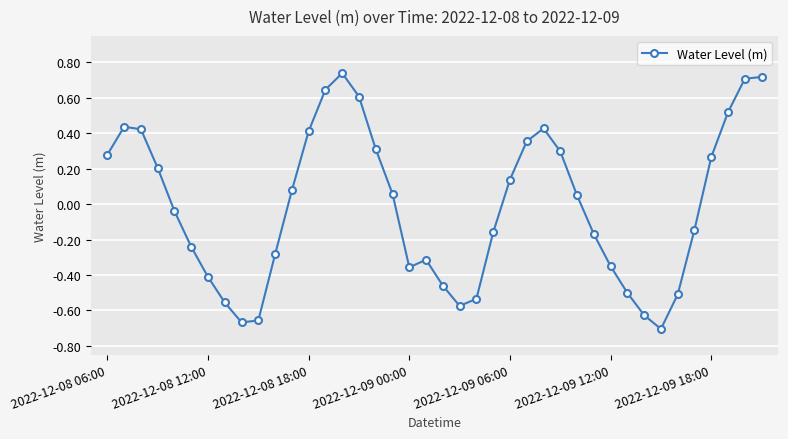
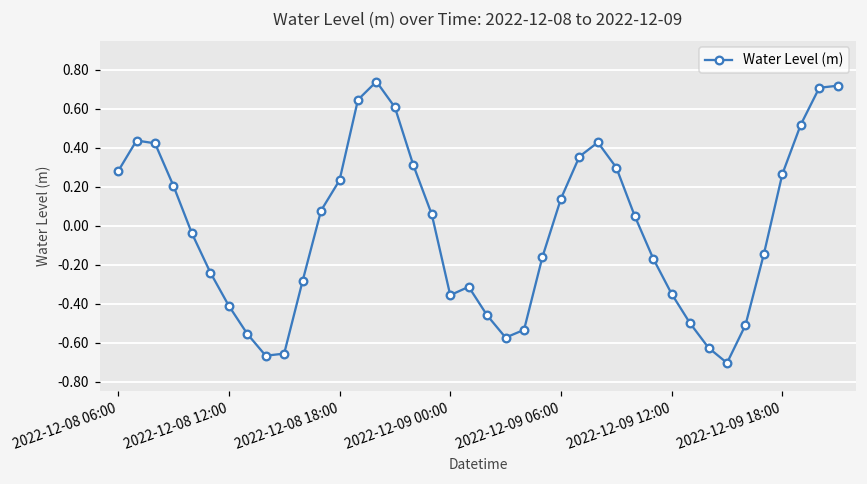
2022-12-08 18:00: 0.41 -> 0.23
